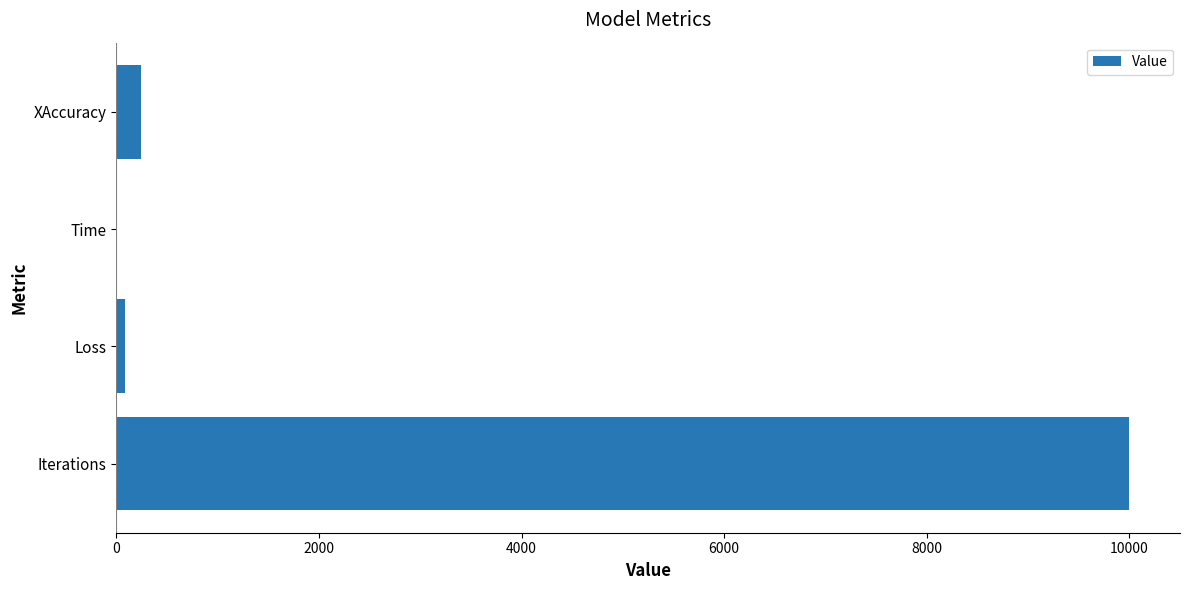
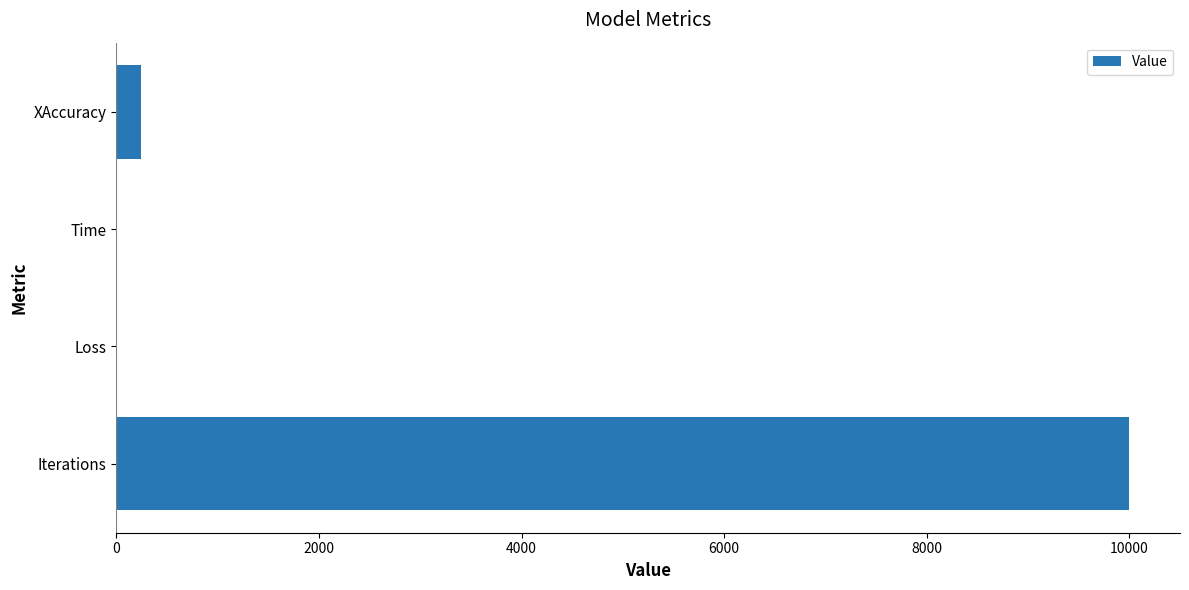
Loss: 90 -> 0
